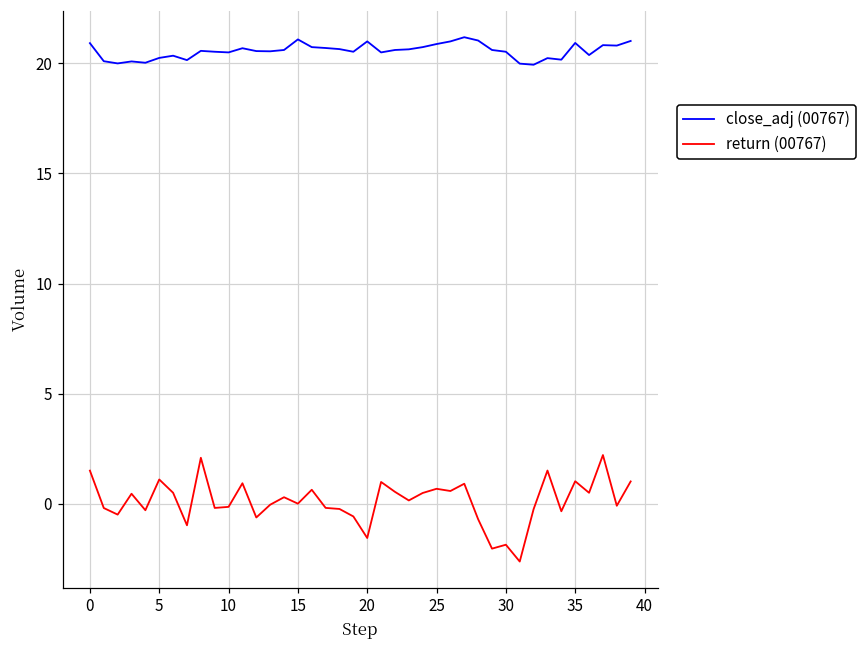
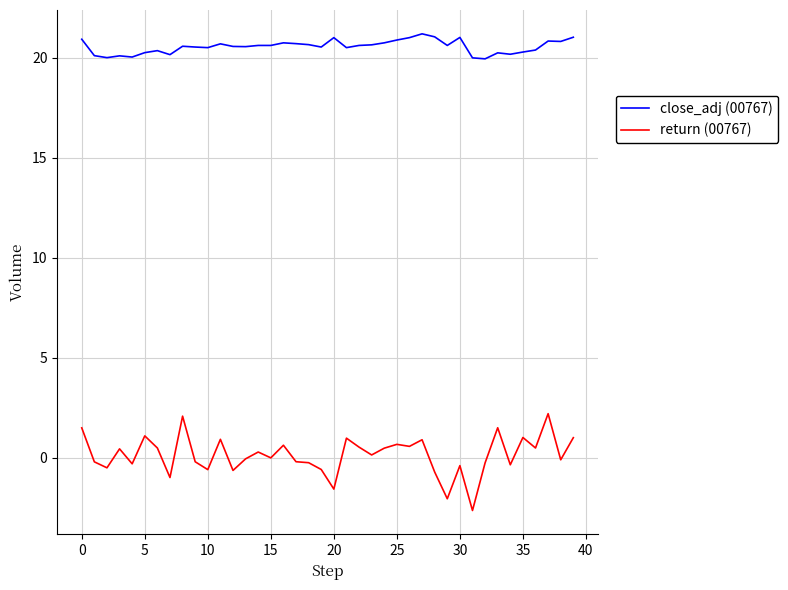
return (00767), 10: -0.1 -> -0.6
close_adj (00767), 15: 21.1 -> 20.6
close_adj (00767), 30: 20.5 -> 21.0
return (00767), 30: -1.9 -> -0.4
close_adj (00767), 35: 20.9 -> 20.3
